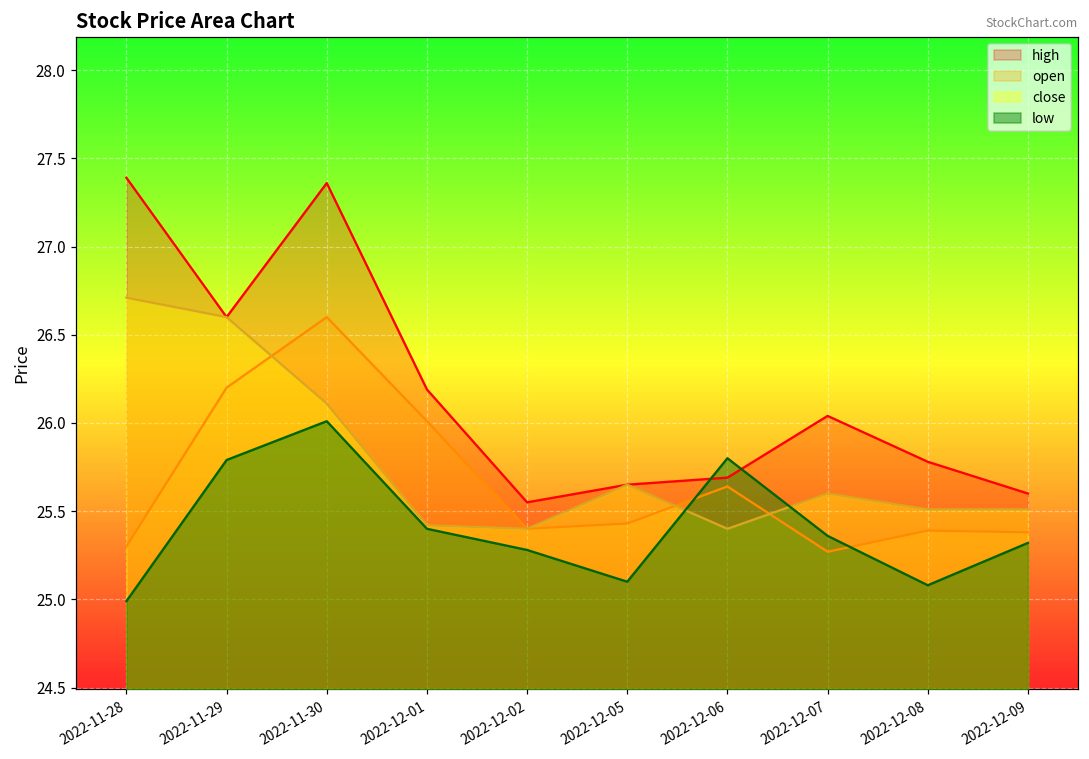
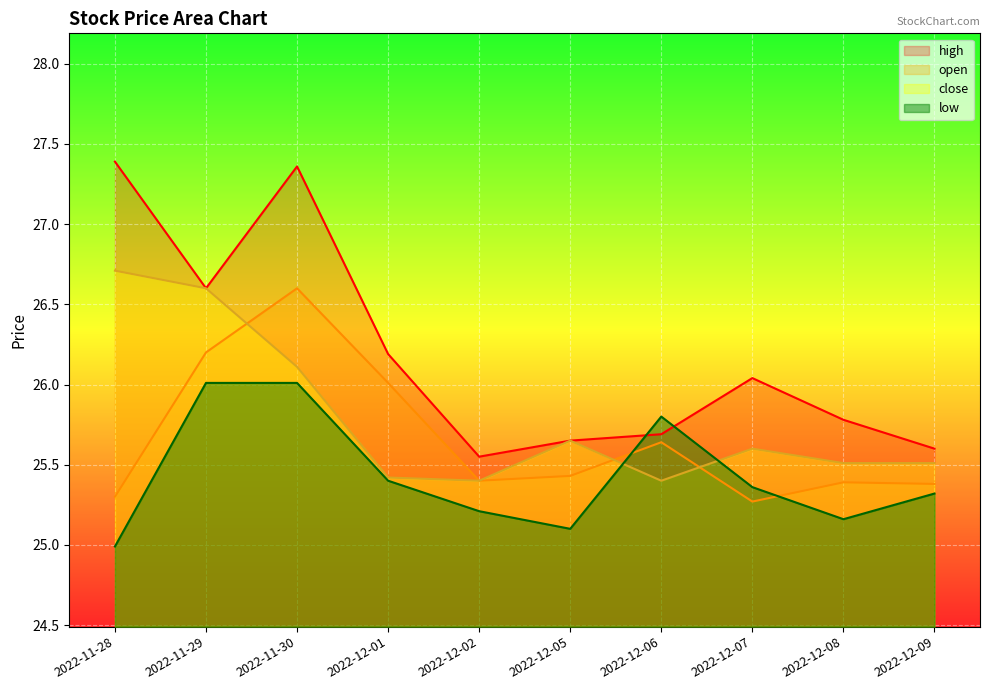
low, 2022-11-29: 25.79 -> 26.01
low, 2022-12-02: 25.28 -> 25.21
low, 2022-12-08: 25.08 -> 25.16
